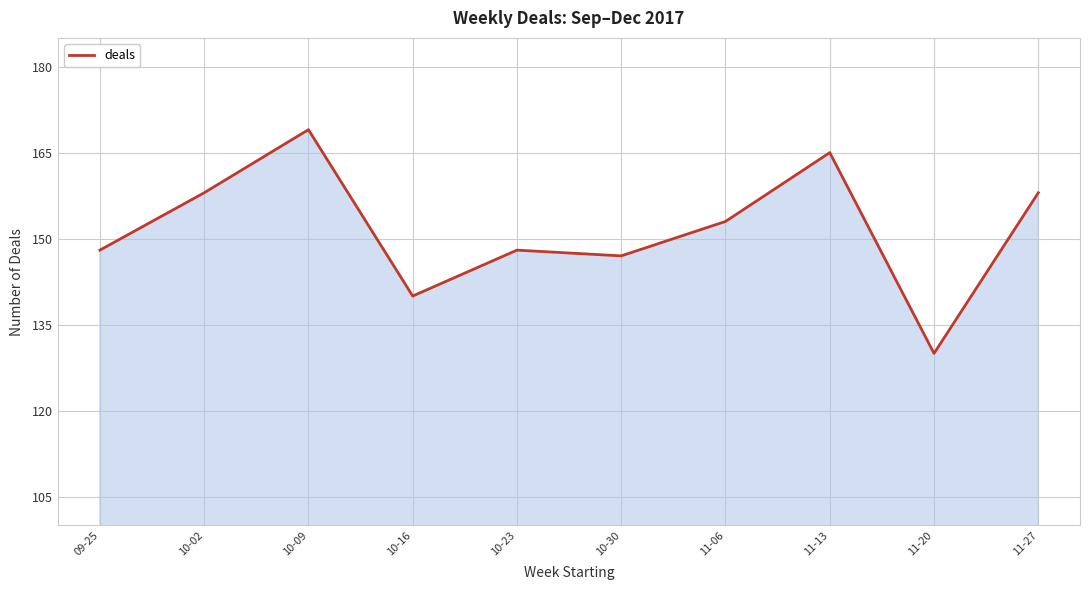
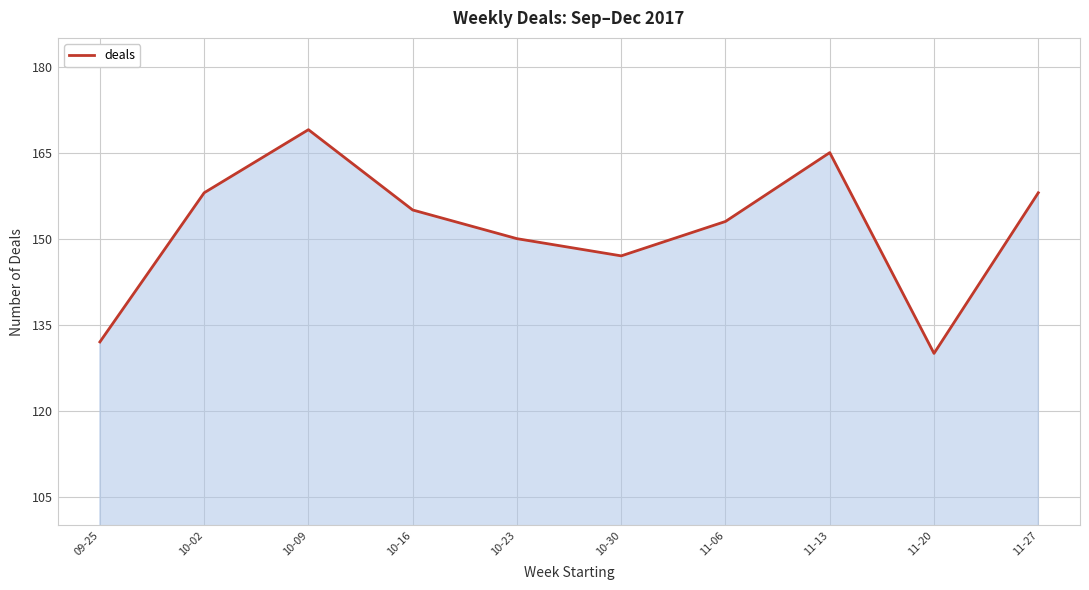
09-25: 148 -> 132
10-16: 140 -> 155
10-23: 148 -> 150
